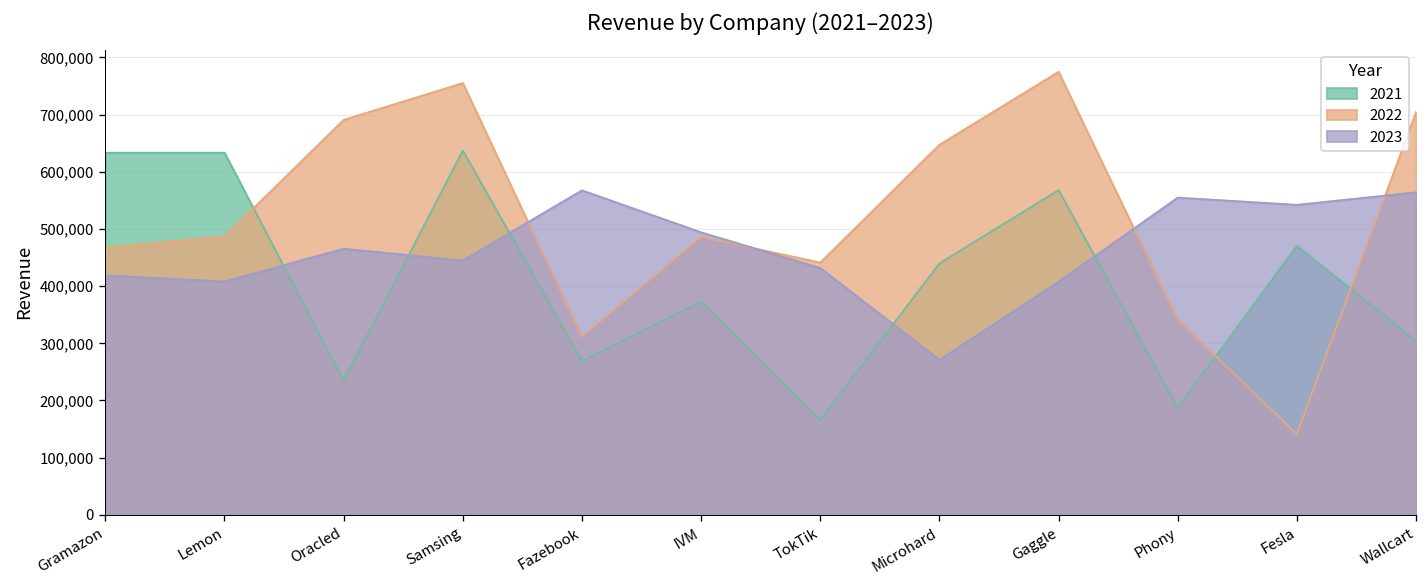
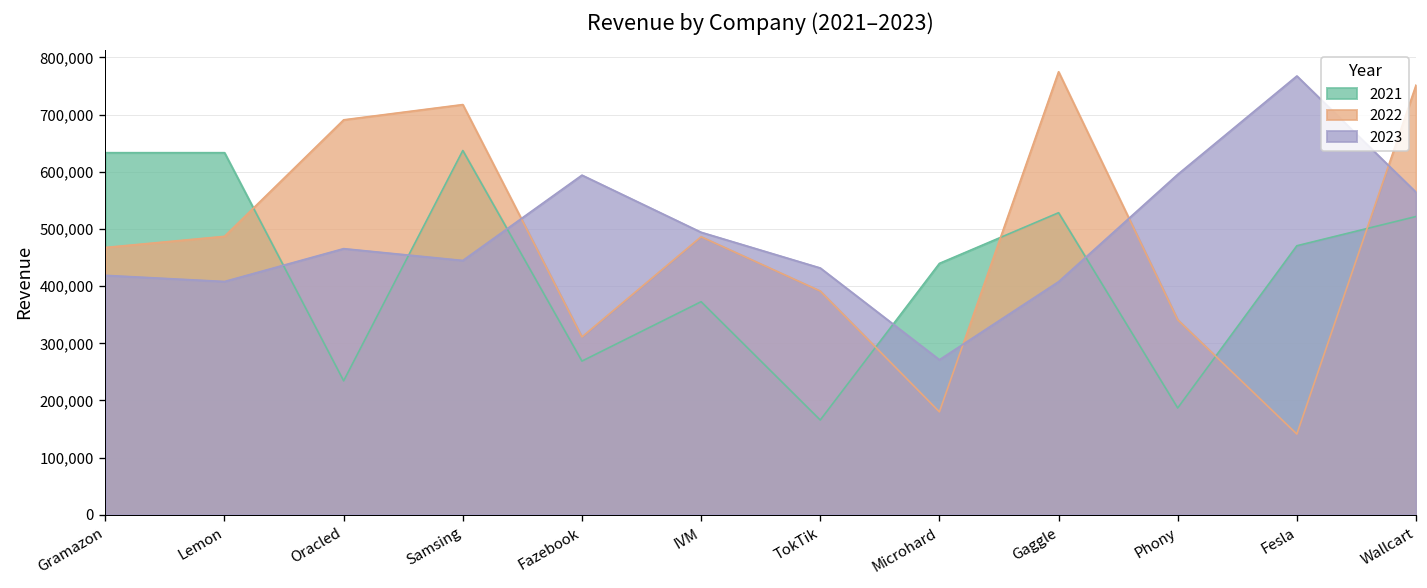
2022, Samsing: 760,000 -> 720,000
2023, Fazebook: 570,000 -> 590,000
2022, TokTik: 440,000 -> 390,000
2022, Microhard: 650,000 -> 180,000
2021, Gaggle: 570,000 -> 530,000
2023, Phony: 550,000 -> 600,000
2023, Fesla: 540,000 -> 770,000
2021, Wallcart: 300,000 -> 520,000
2022, Wallcart: 700,000 -> 750,000
